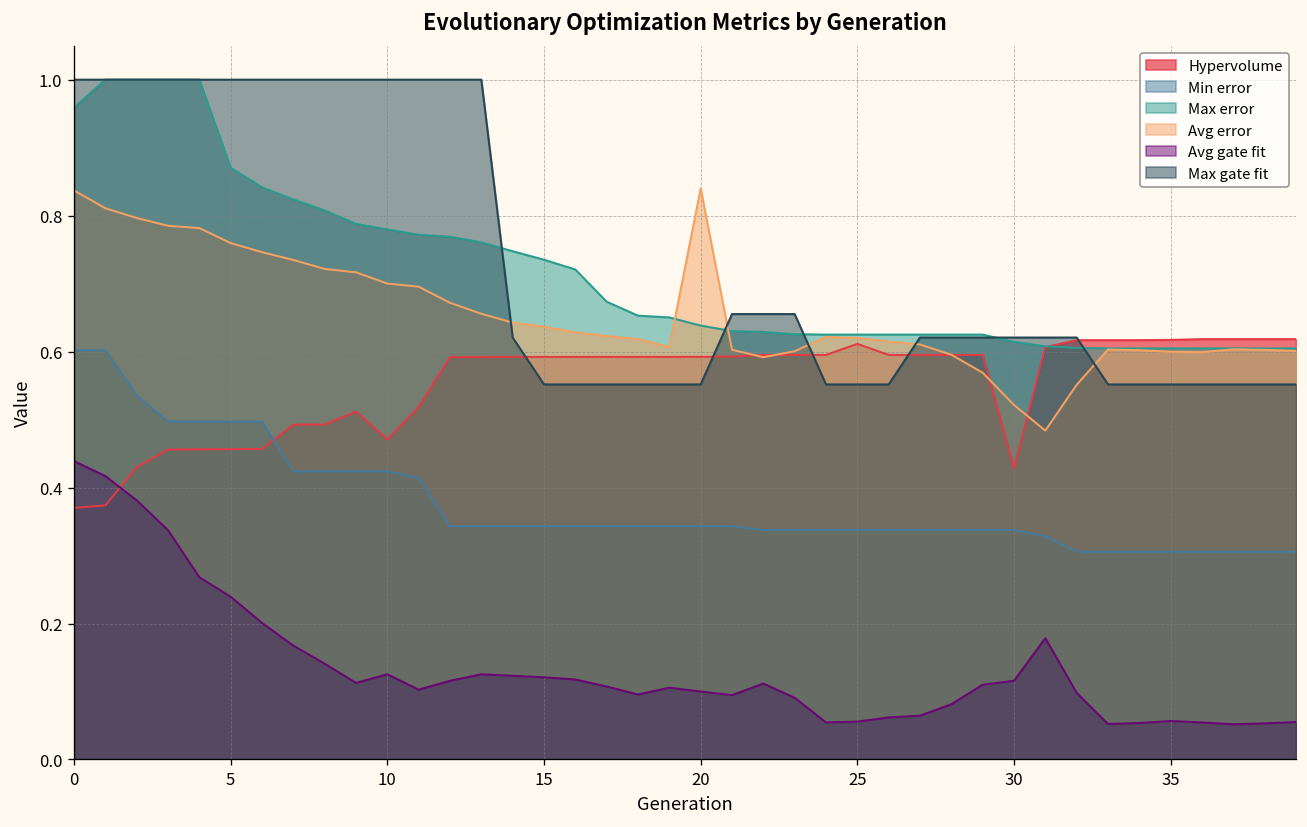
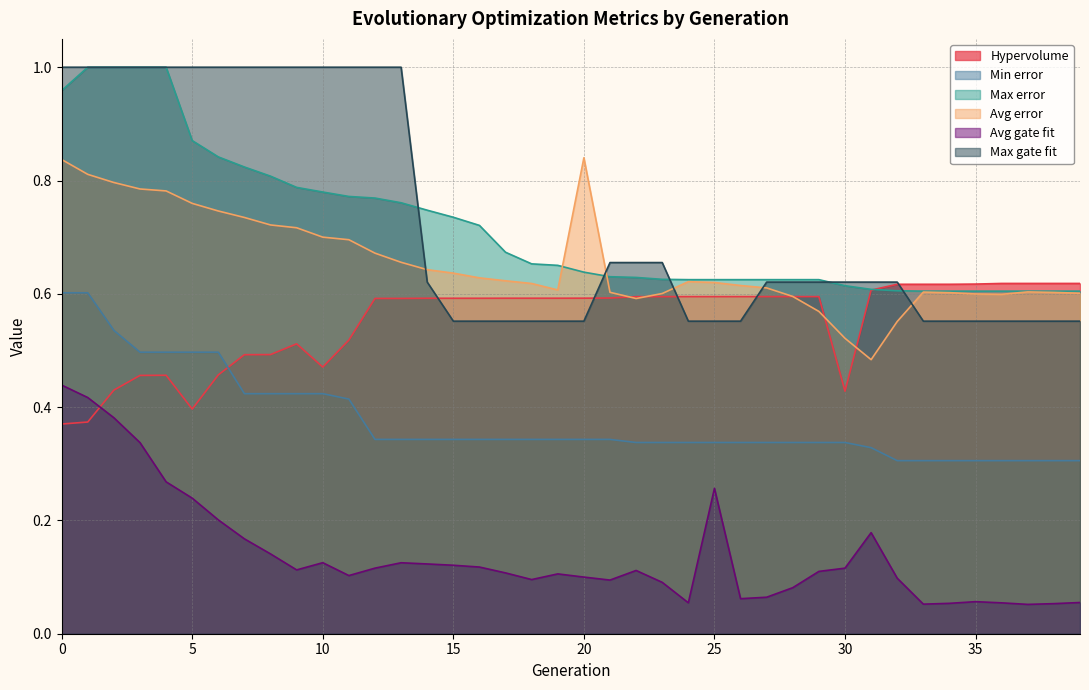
Hypervolume, 5: 0.46 -> 0.40
Hypervolume, 25: 0.61 -> 0.60
Avg gate fit, 25: 0.06 -> 0.26
